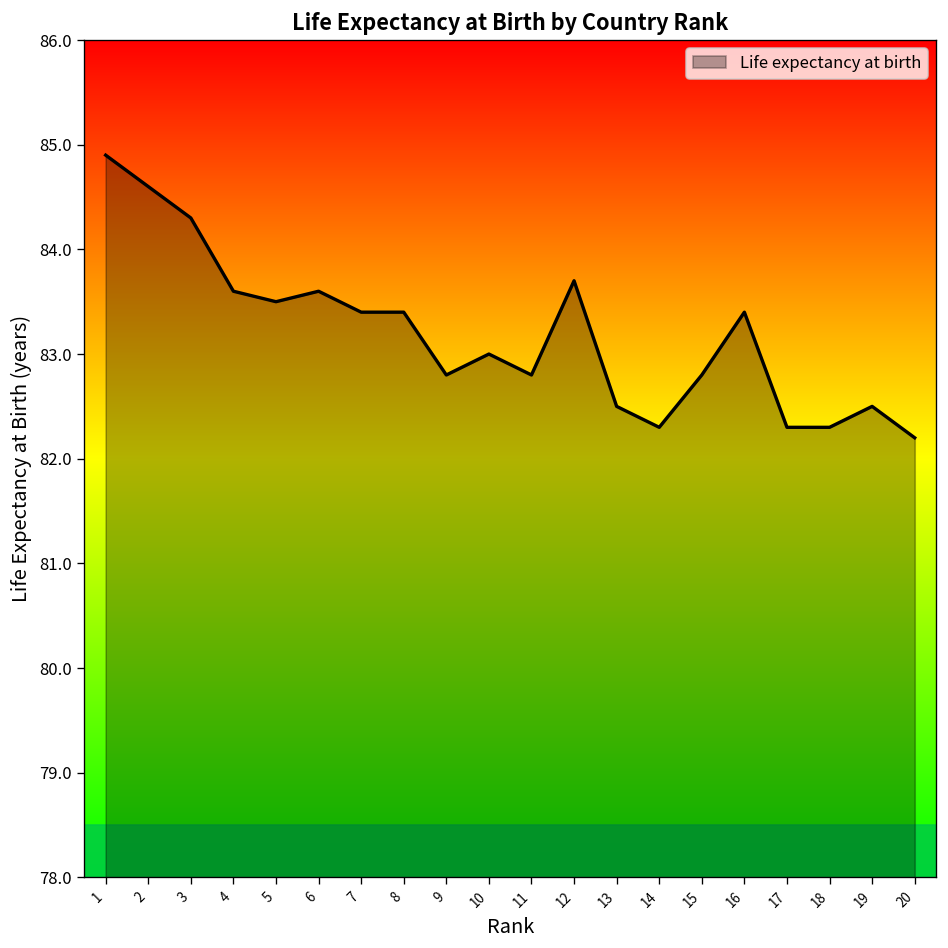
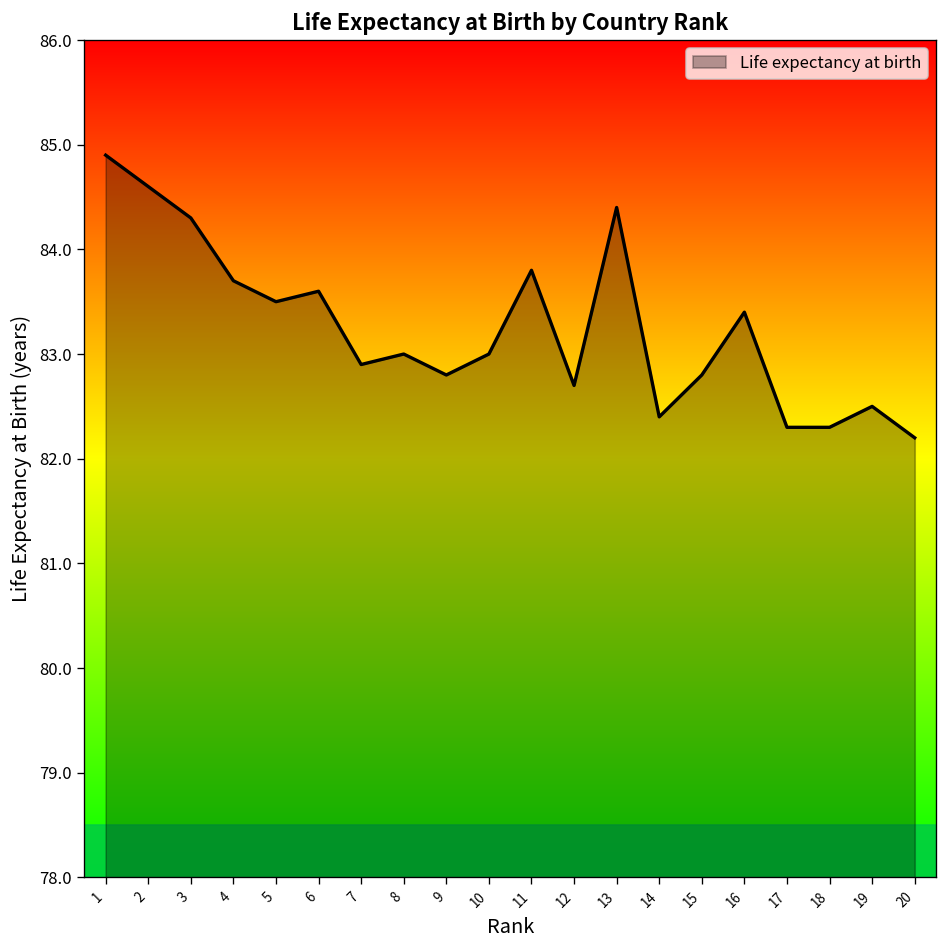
4: 83.6 -> 83.7
7: 83.4 -> 82.9
8: 83.4 -> 83.0
11: 82.8 -> 83.8
12: 83.7 -> 82.7
13: 82.5 -> 84.4
14: 82.3 -> 82.4
